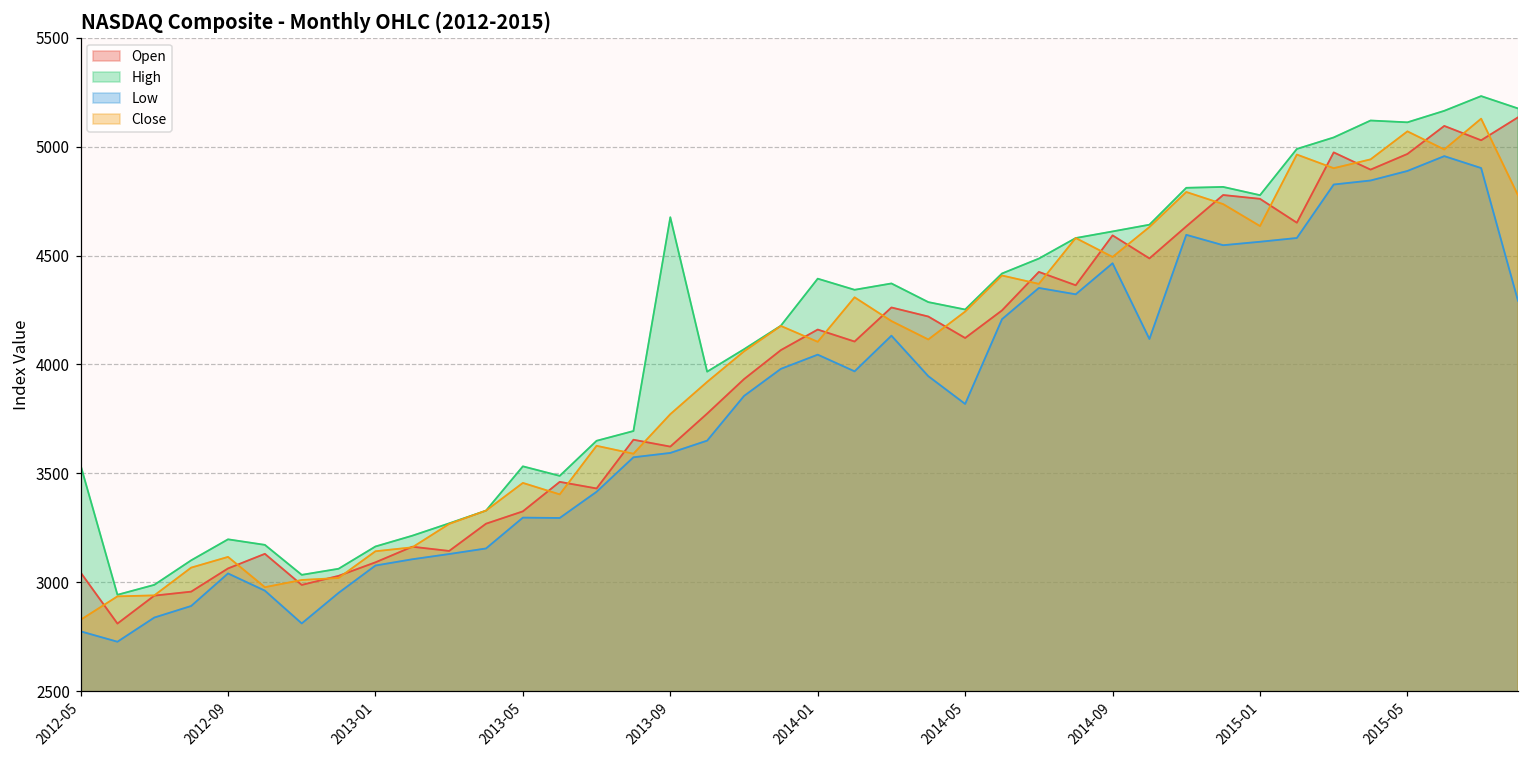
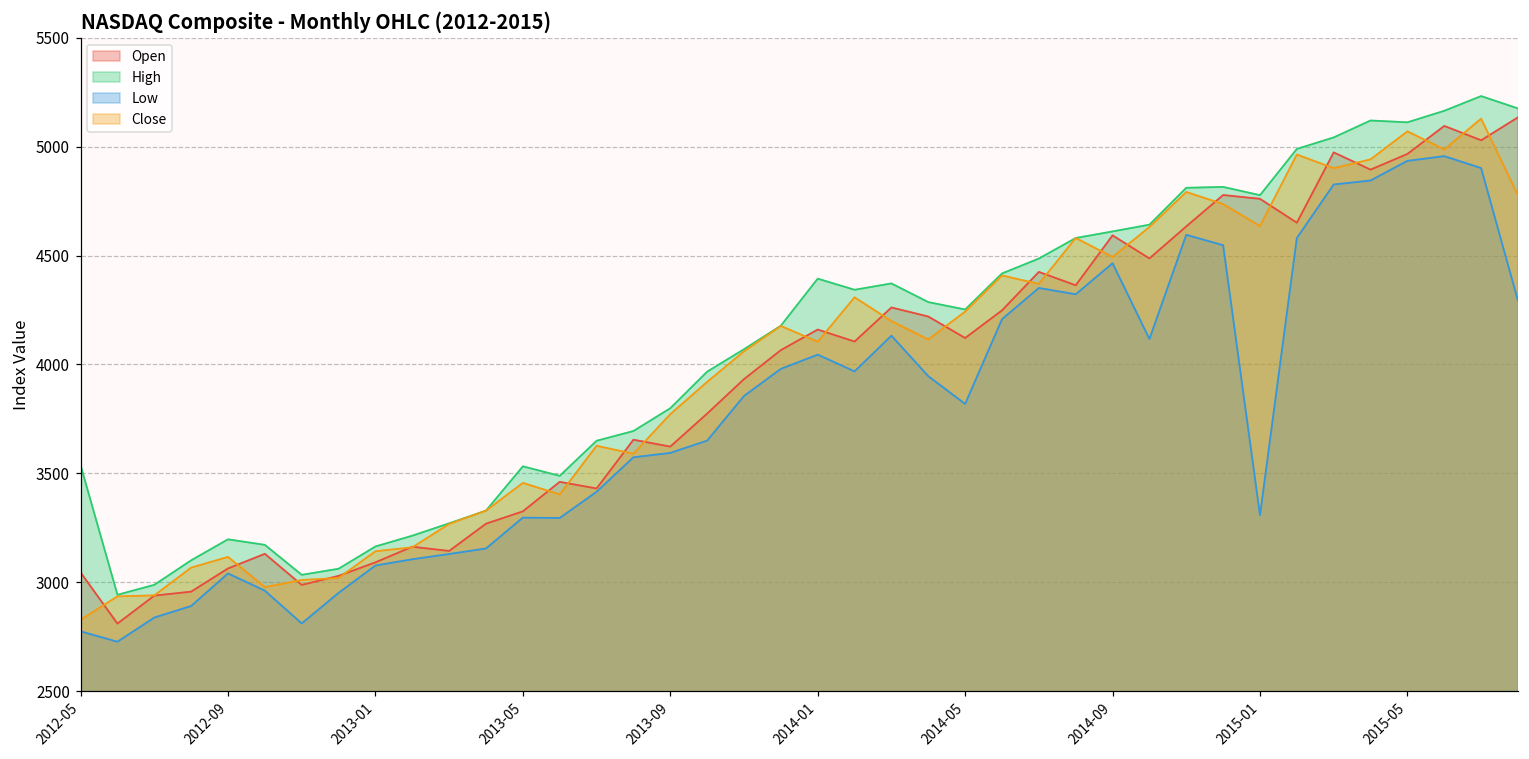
High, 2013-09: 4680 -> 3800
Low, 2015-01: 4560 -> 3310
Low, 2015-05: 4890 -> 4930
